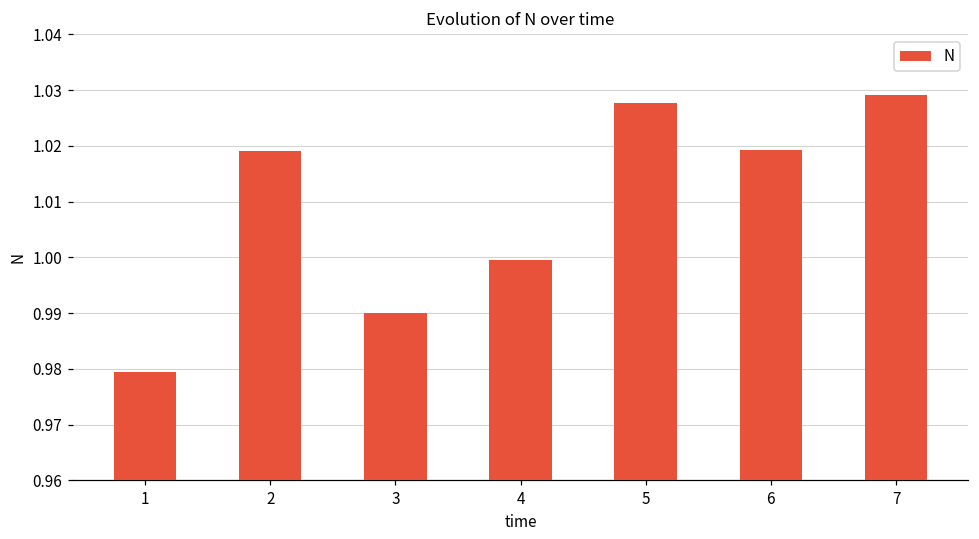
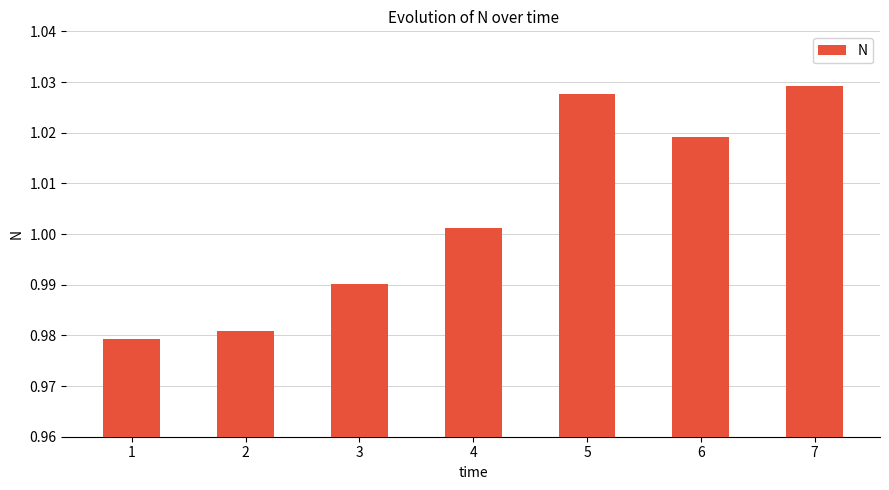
2: 1.019 -> 0.981
4: 1.000 -> 1.001
